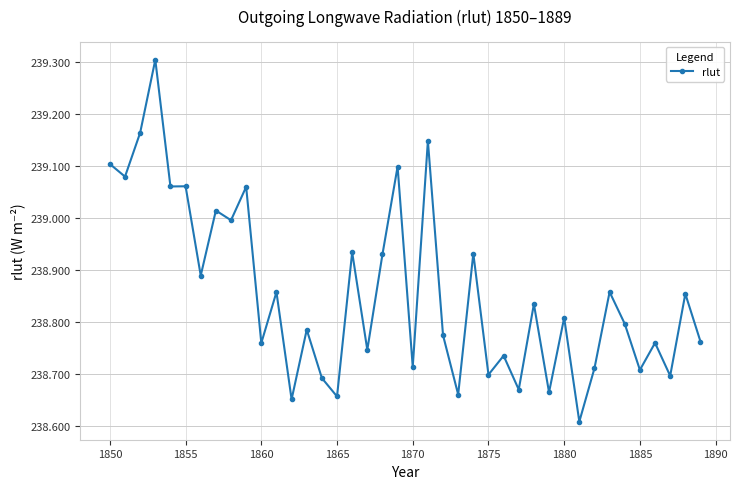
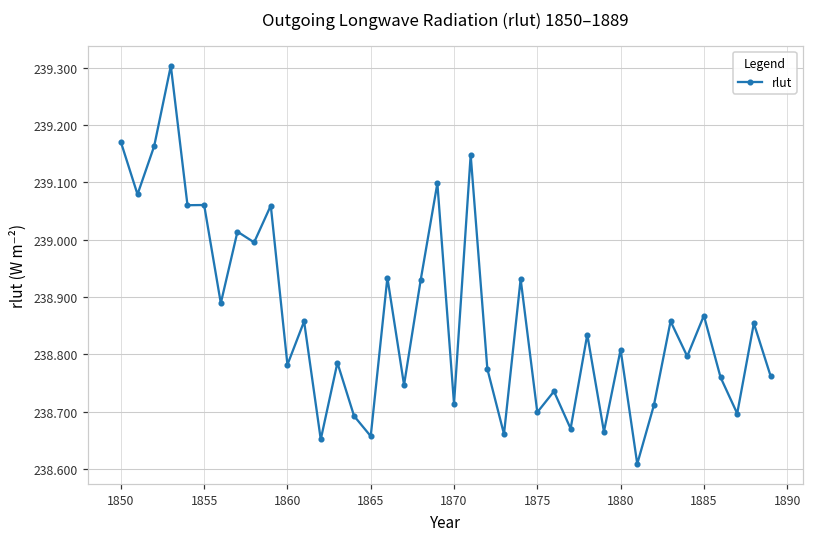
1850: 239.10 -> 239.17
1860: 238.76 -> 238.78
1885: 238.71 -> 238.87
